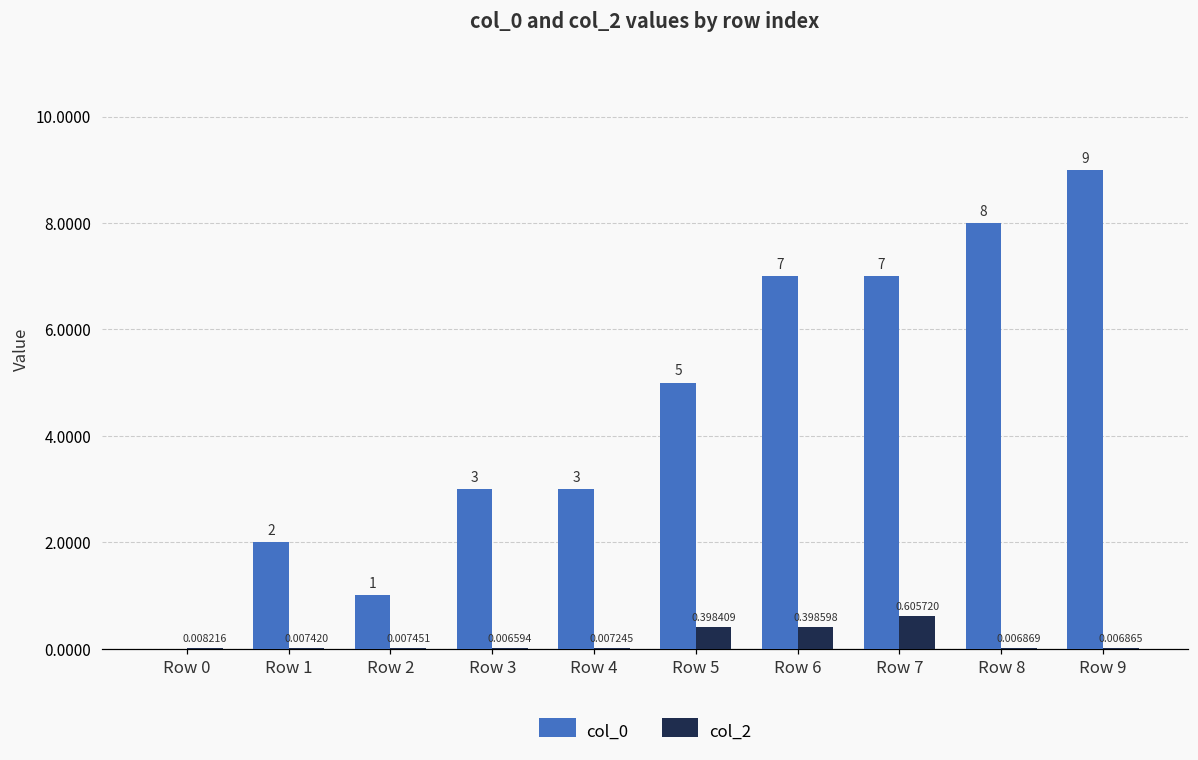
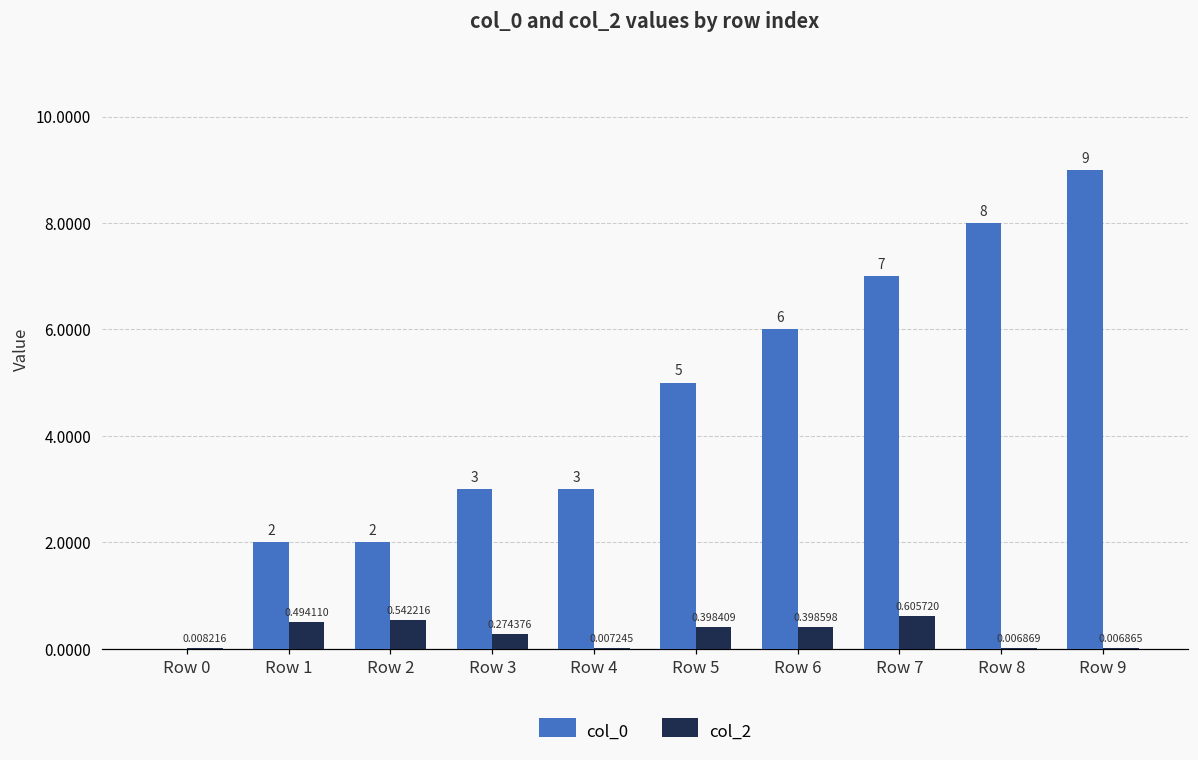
col_2, Row 1: 0.007420 -> 0.494110
col_0, Row 2: 1 -> 2
col_2, Row 2: 0.007451 -> 0.542216
col_2, Row 3: 0.006594 -> 0.274376
col_0, Row 6: 7 -> 6
